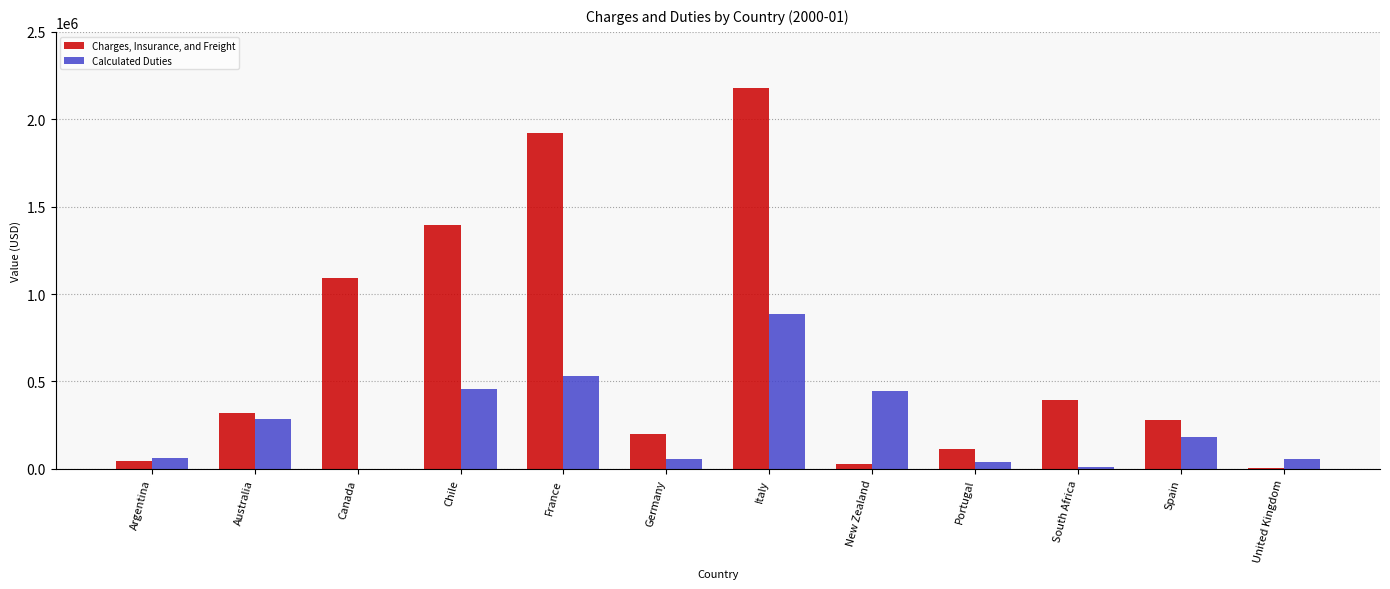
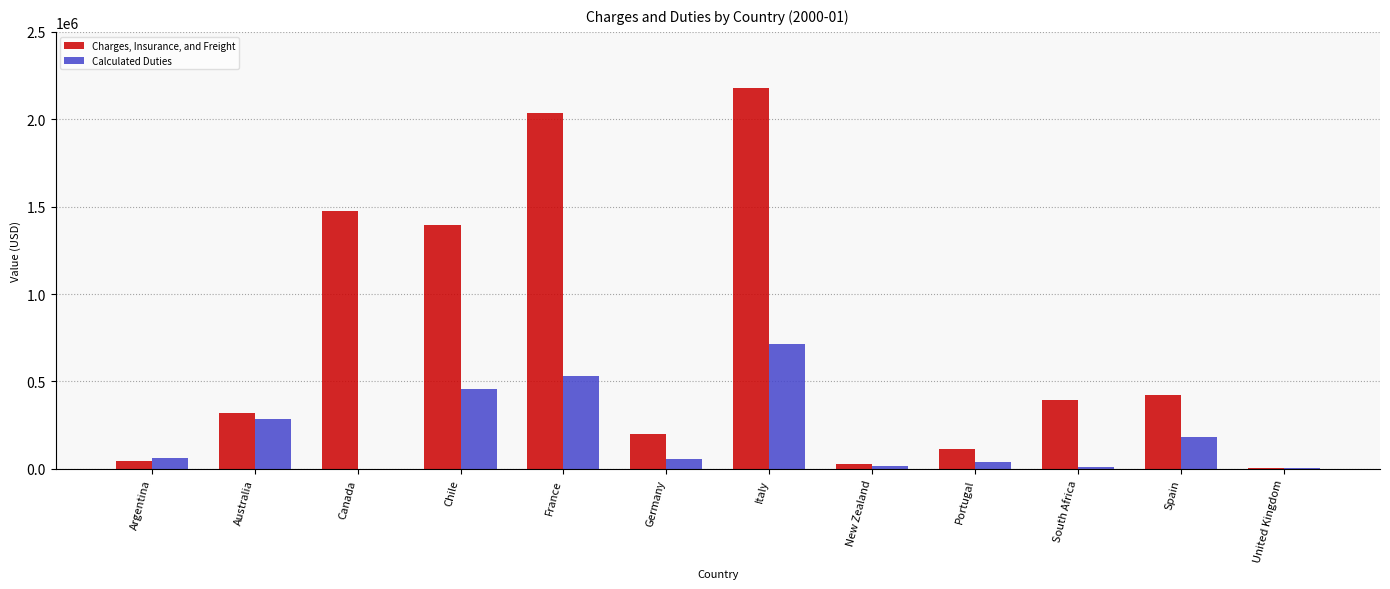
Charges, Insurance, and Freight, Canada: 1090000 -> 1470000
Charges, Insurance, and Freight, France: 1920000 -> 2040000
Calculated Duties, Italy: 880000 -> 710000
Calculated Duties, New Zealand: 450000 -> 10000
Charges, Insurance, and Freight, Spain: 280000 -> 420000
Calculated Duties, United Kingdom: 60000 -> 0
